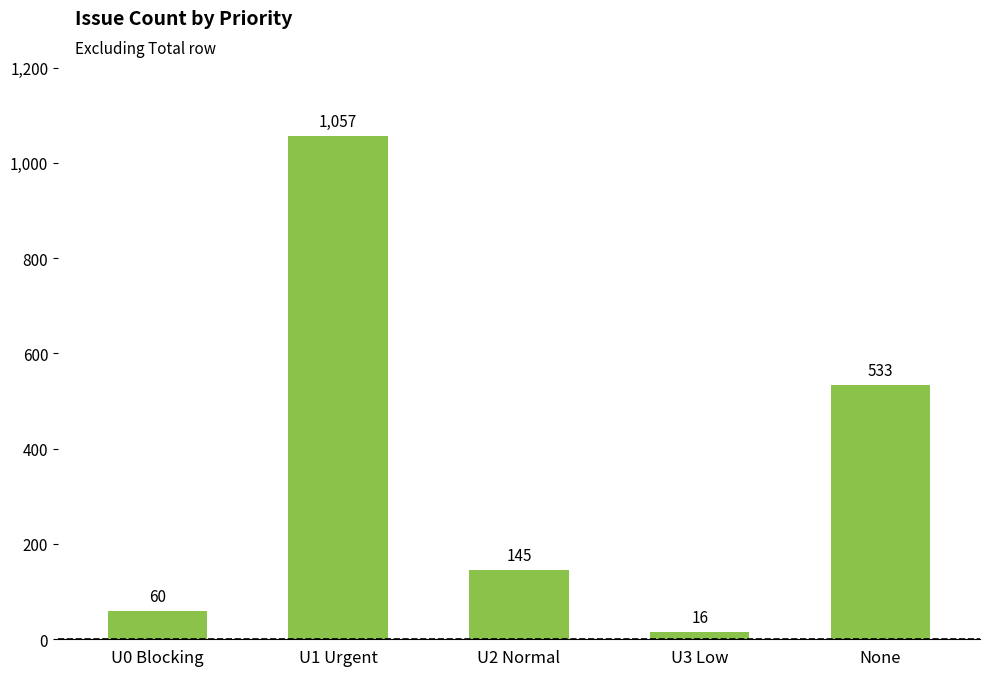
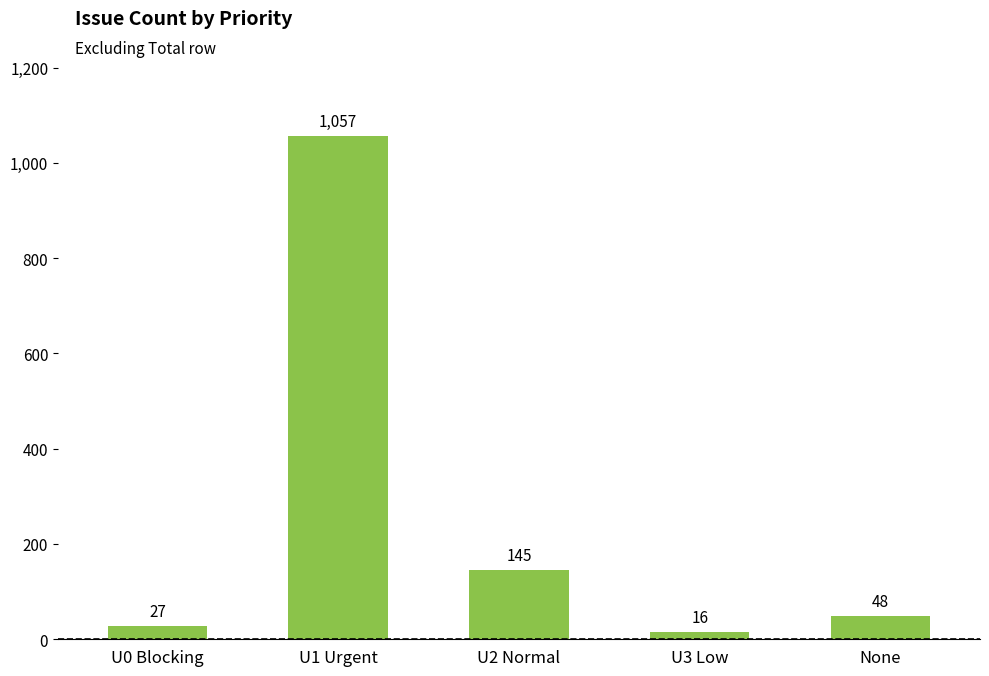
U0 Blocking: 60 -> 27
None: 533 -> 48
